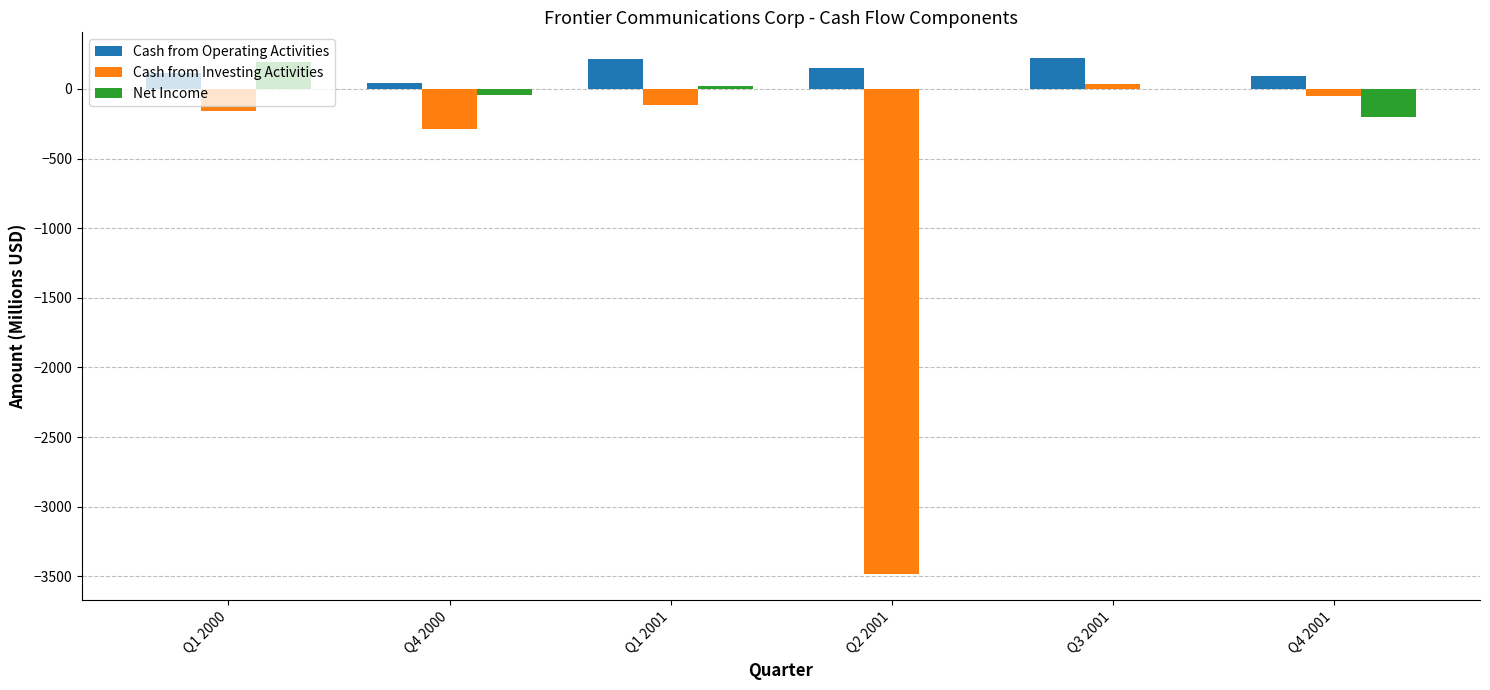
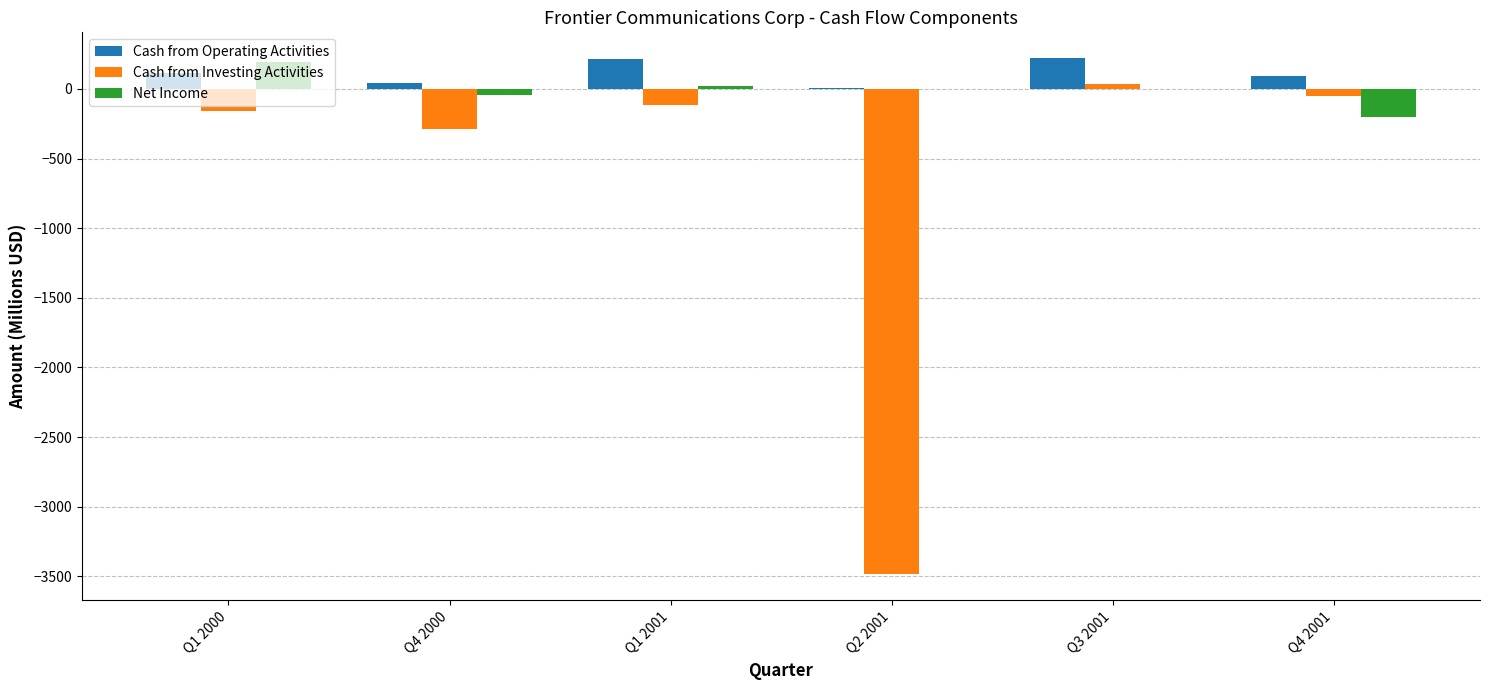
Cash from Operating Activities, Q2 2001: 150 -> 0
